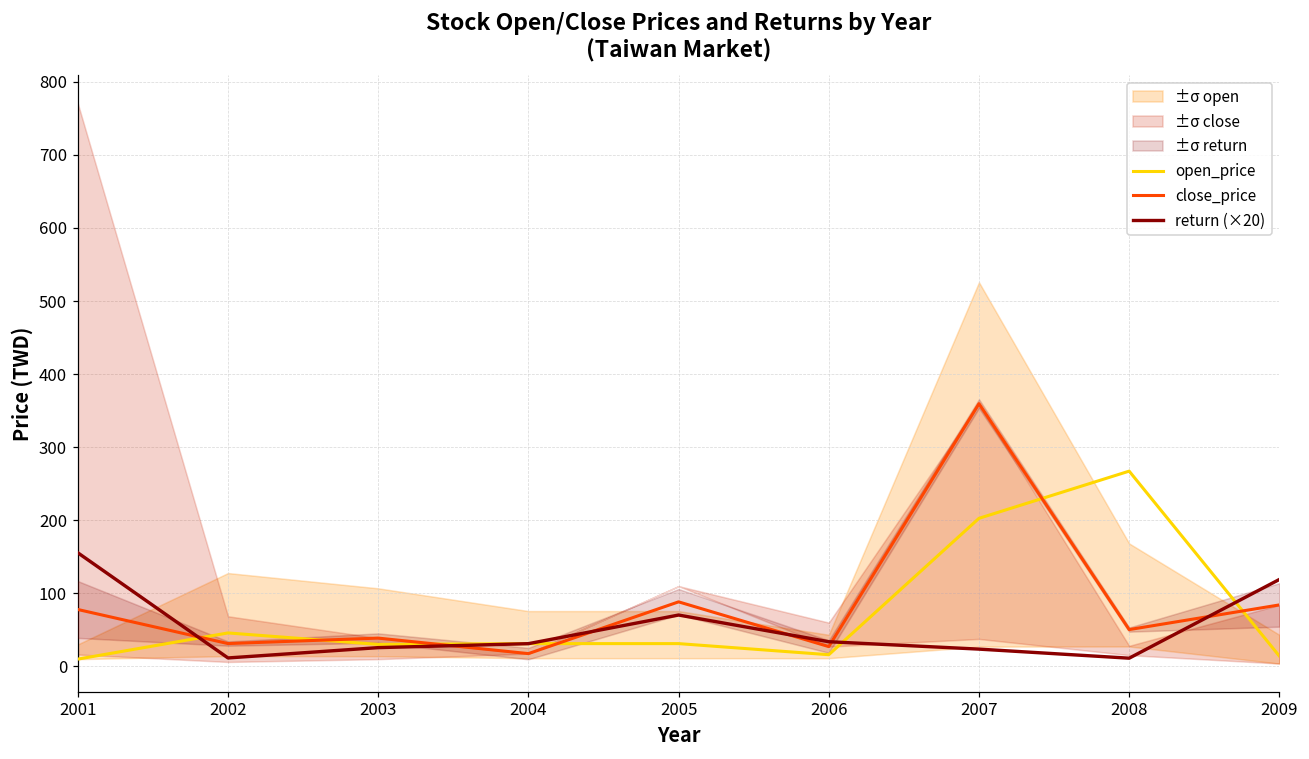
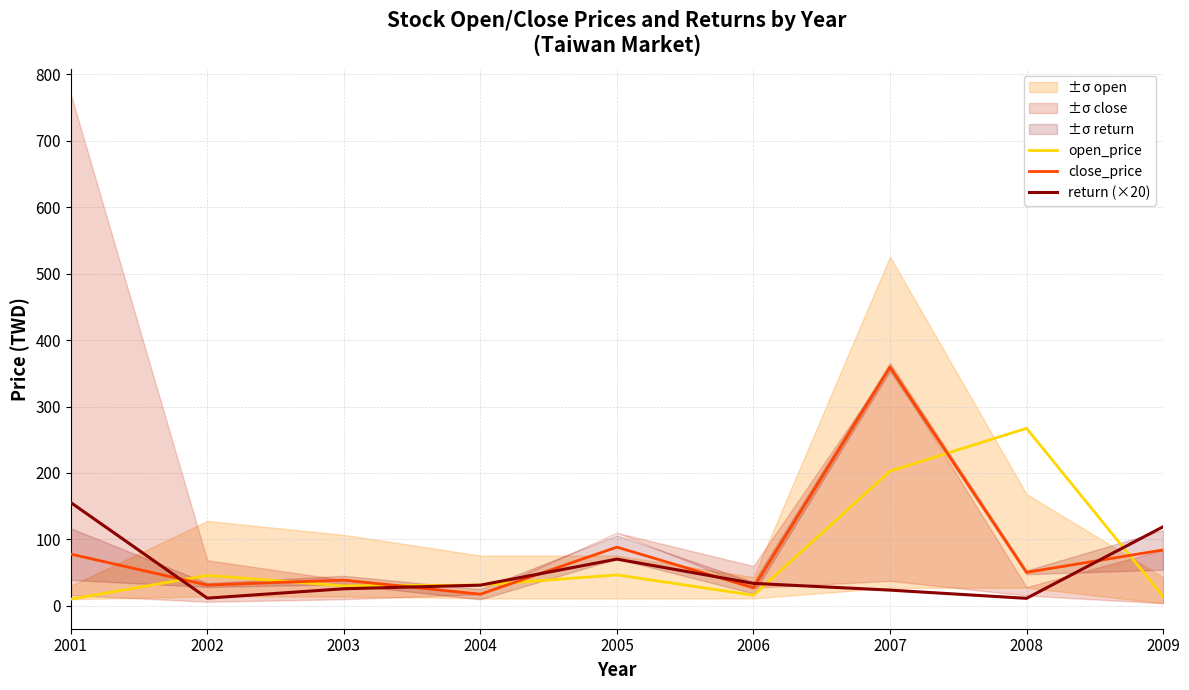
open_price, 2005: 30 -> 50
